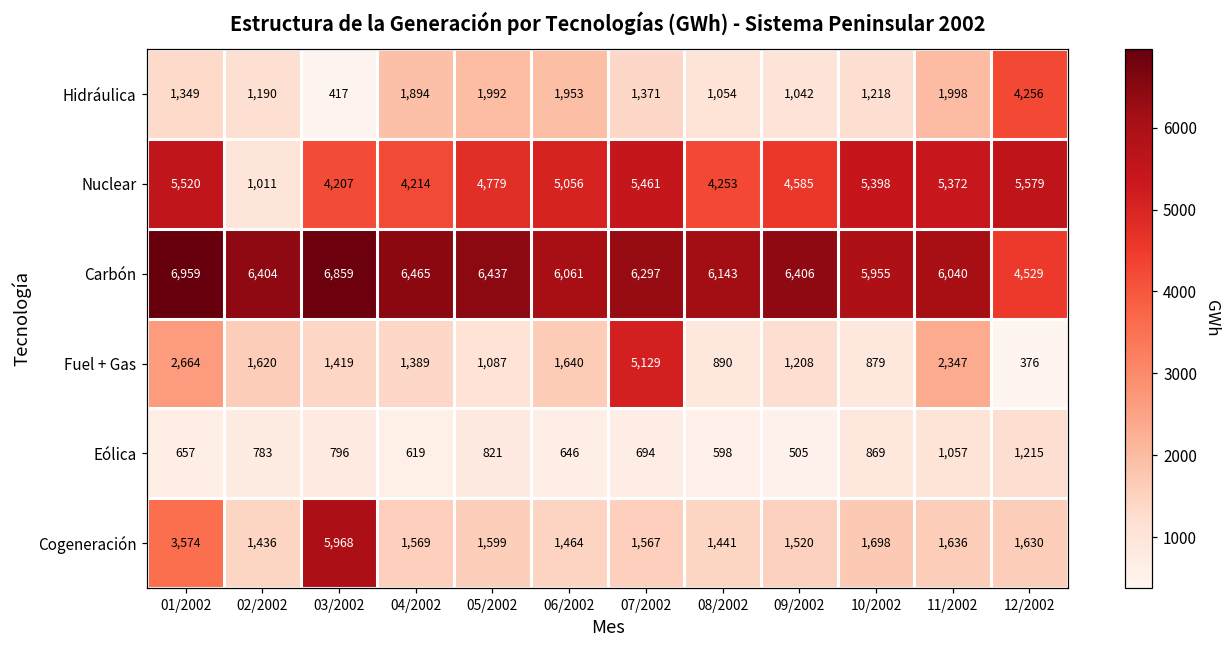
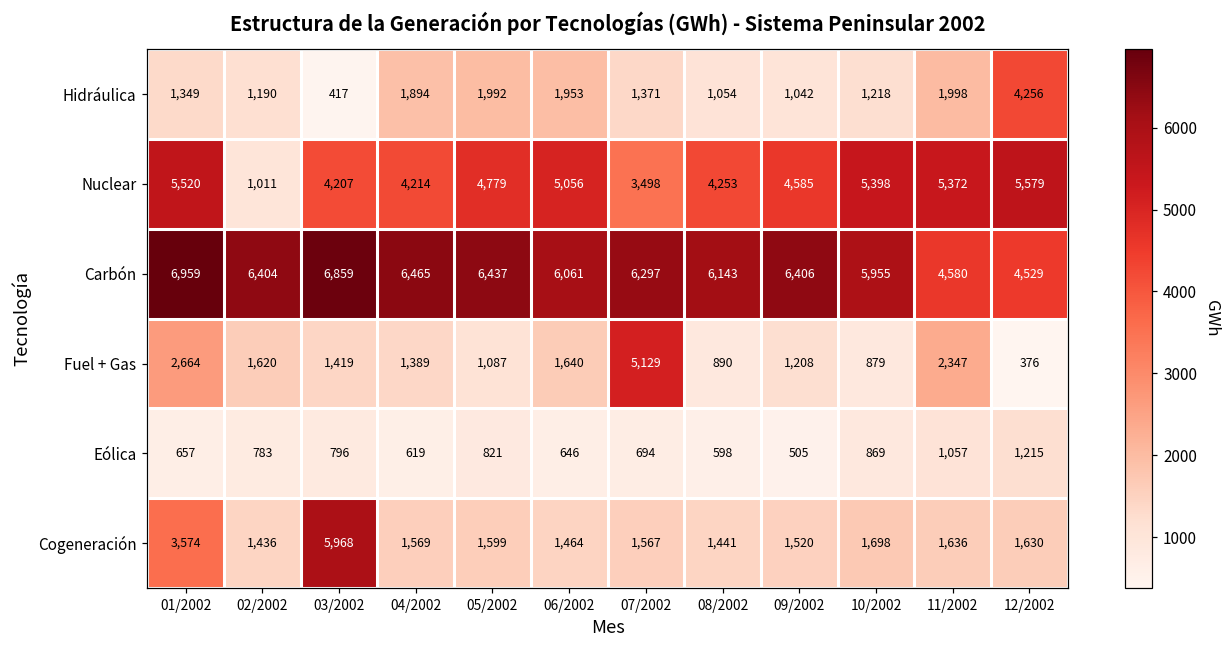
Nuclear, 07/2002: 5,461 -> 3,498
Carbón, 11/2002: 6,040 -> 4,580
